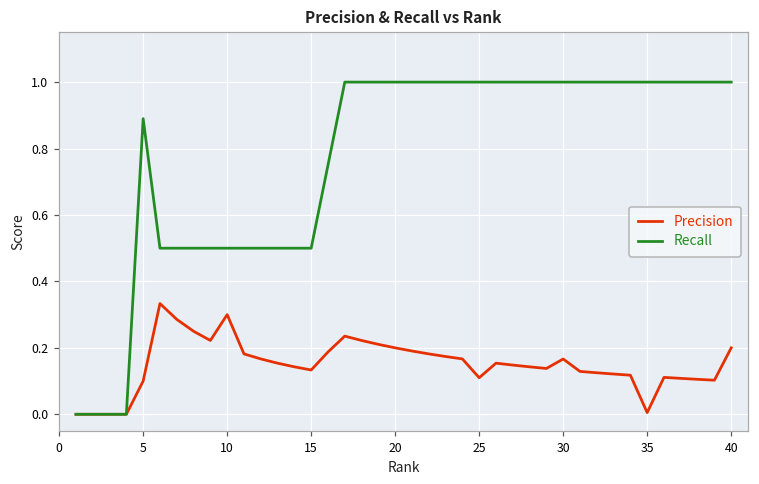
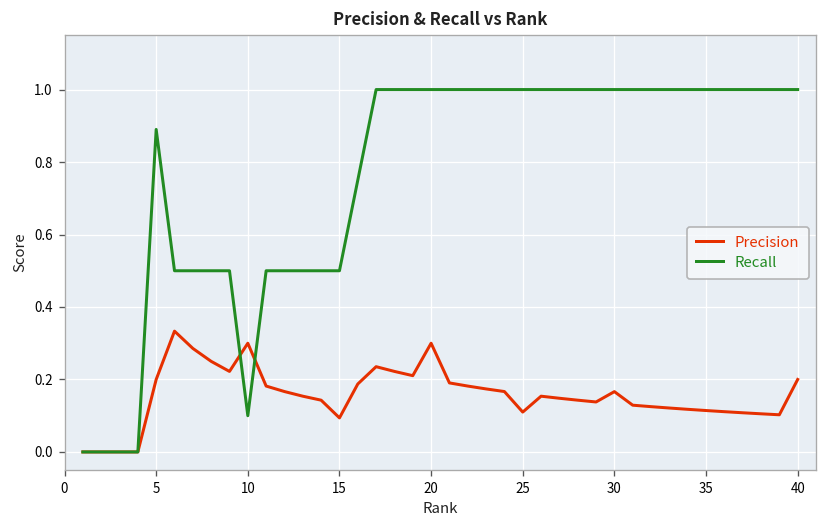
Precision, 5: 0.1 -> 0.2
Recall, 10: 0.5 -> 0.1
Precision, 15: 0.13 -> 0.09
Precision, 20: 0.2 -> 0.3
Precision, 35: 0.01 -> 0.11
